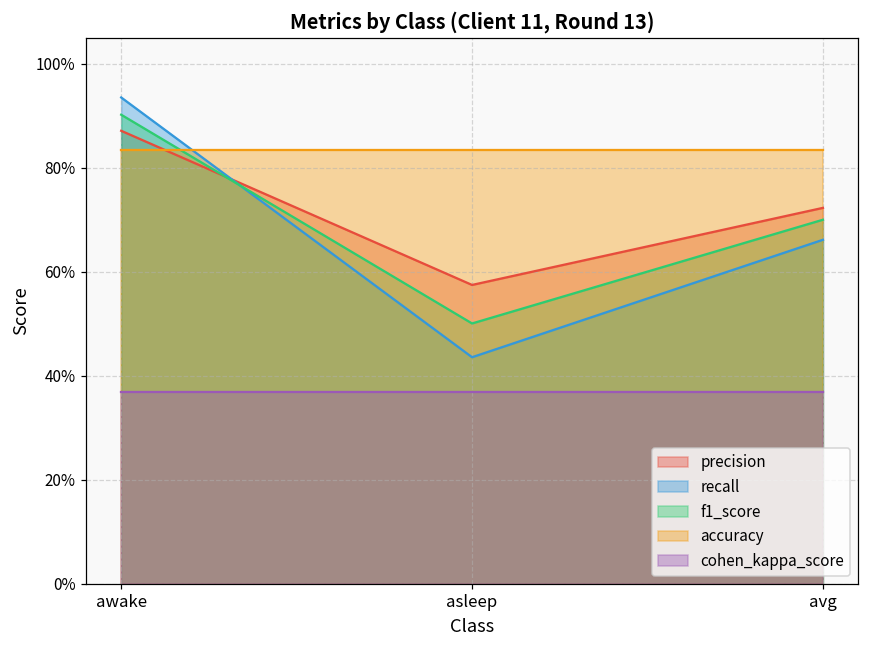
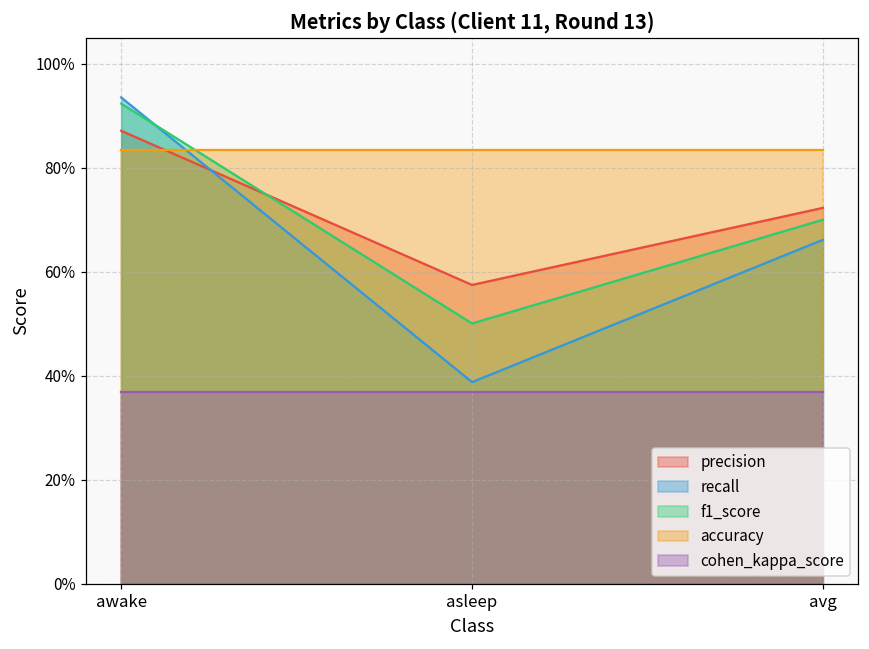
f1_score, awake: 90% -> 92%
recall, asleep: 44% -> 39%
